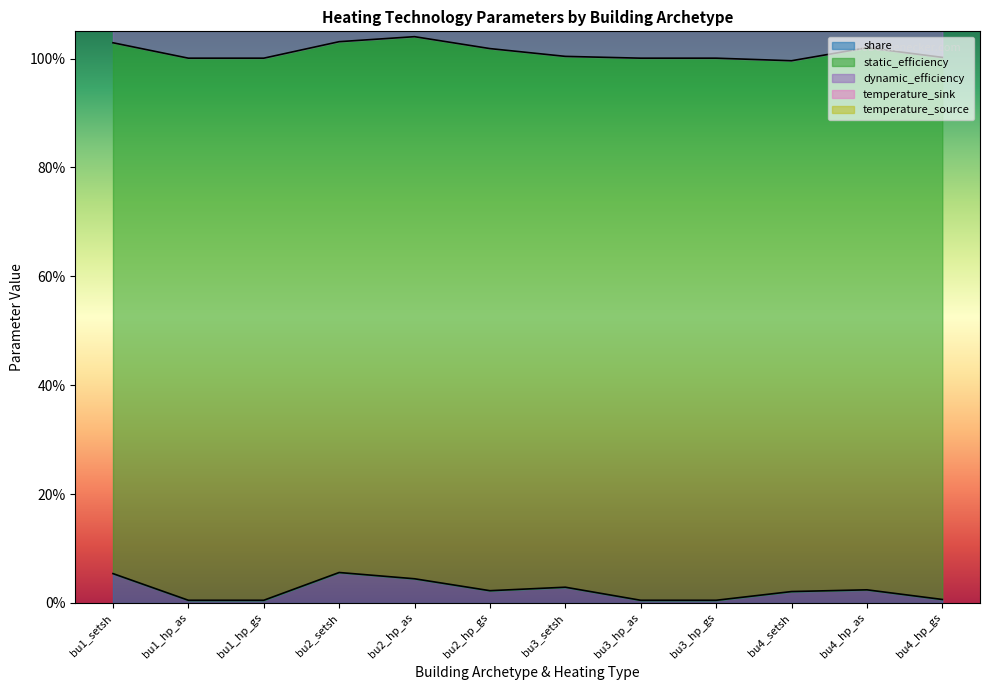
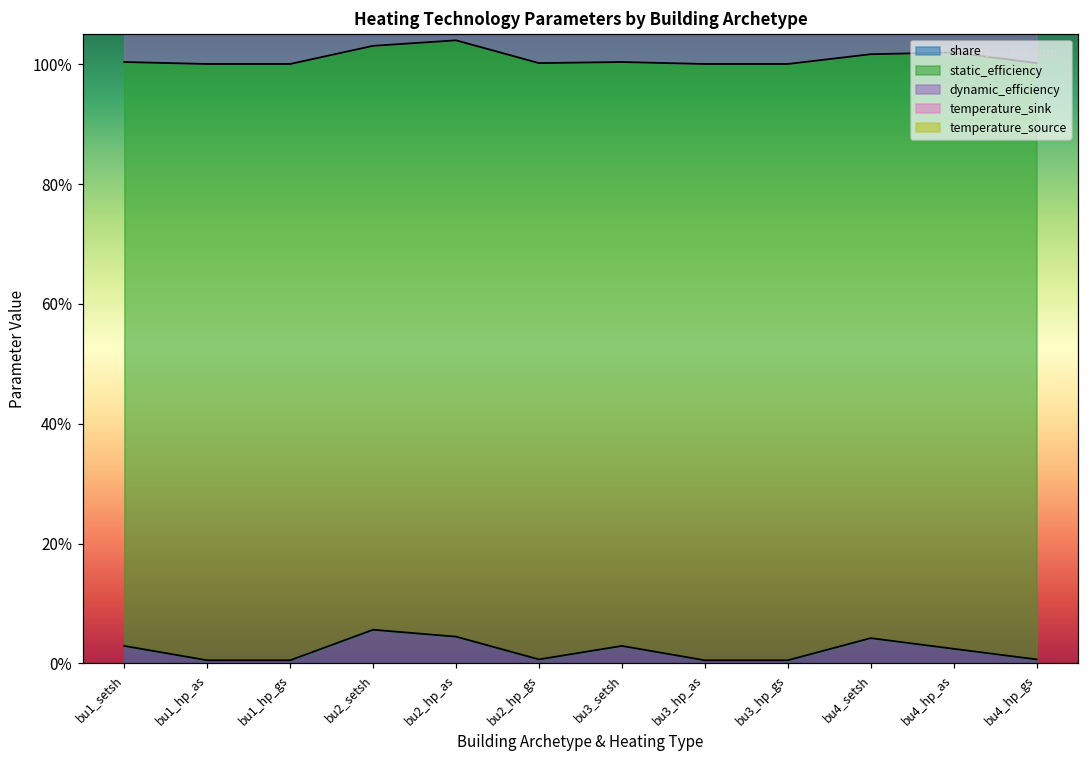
share, bu1_setsh: 5% -> 3%
share, bu2_hp_gs: 2% -> 1%
share, bu4_setsh: 2% -> 4%
